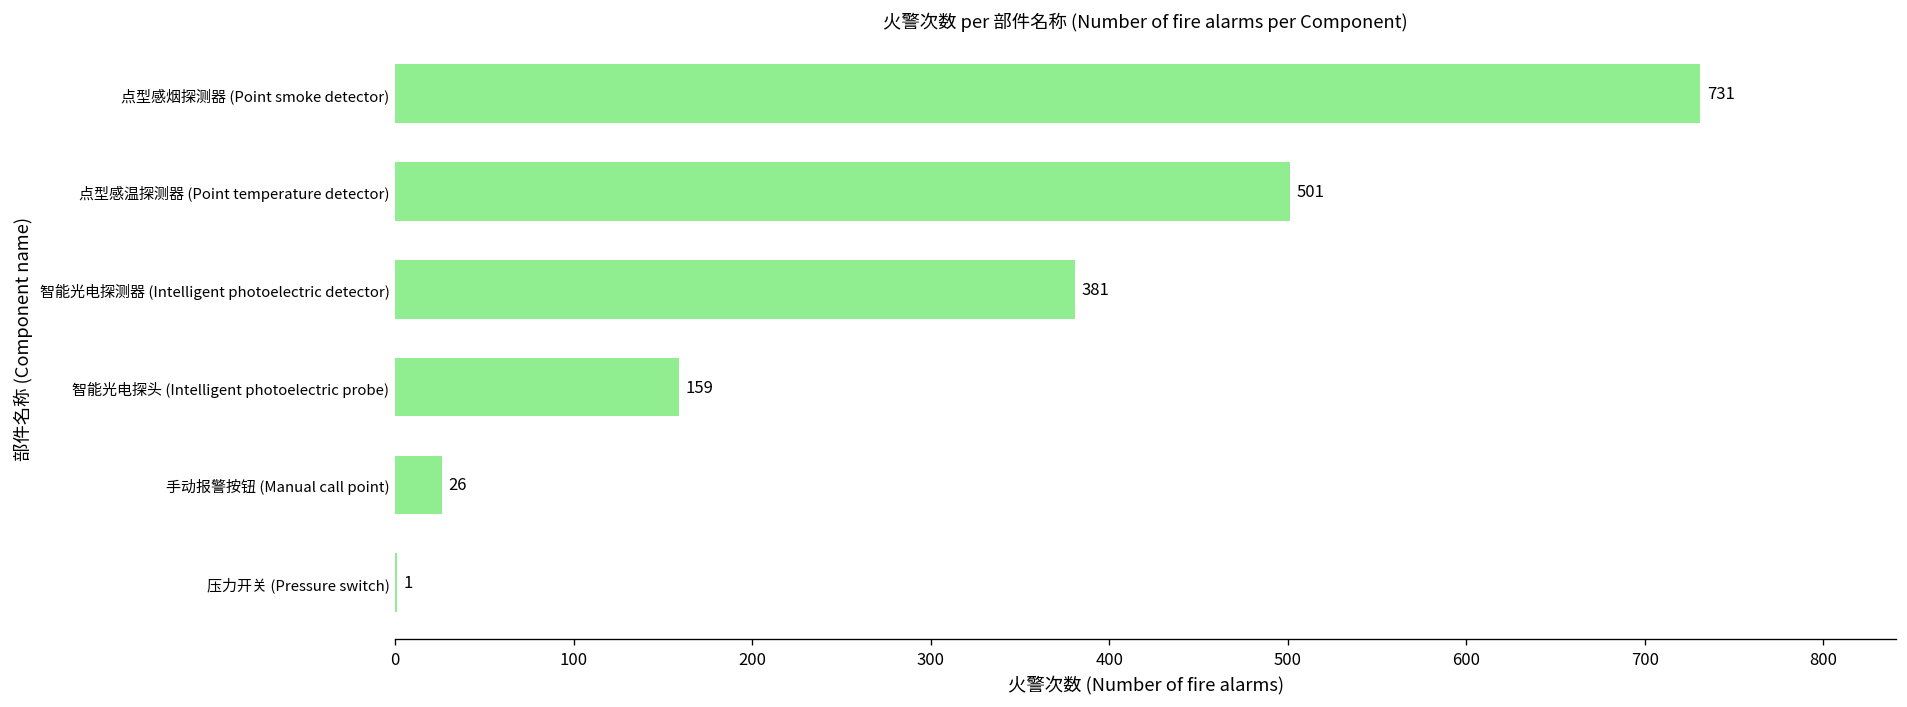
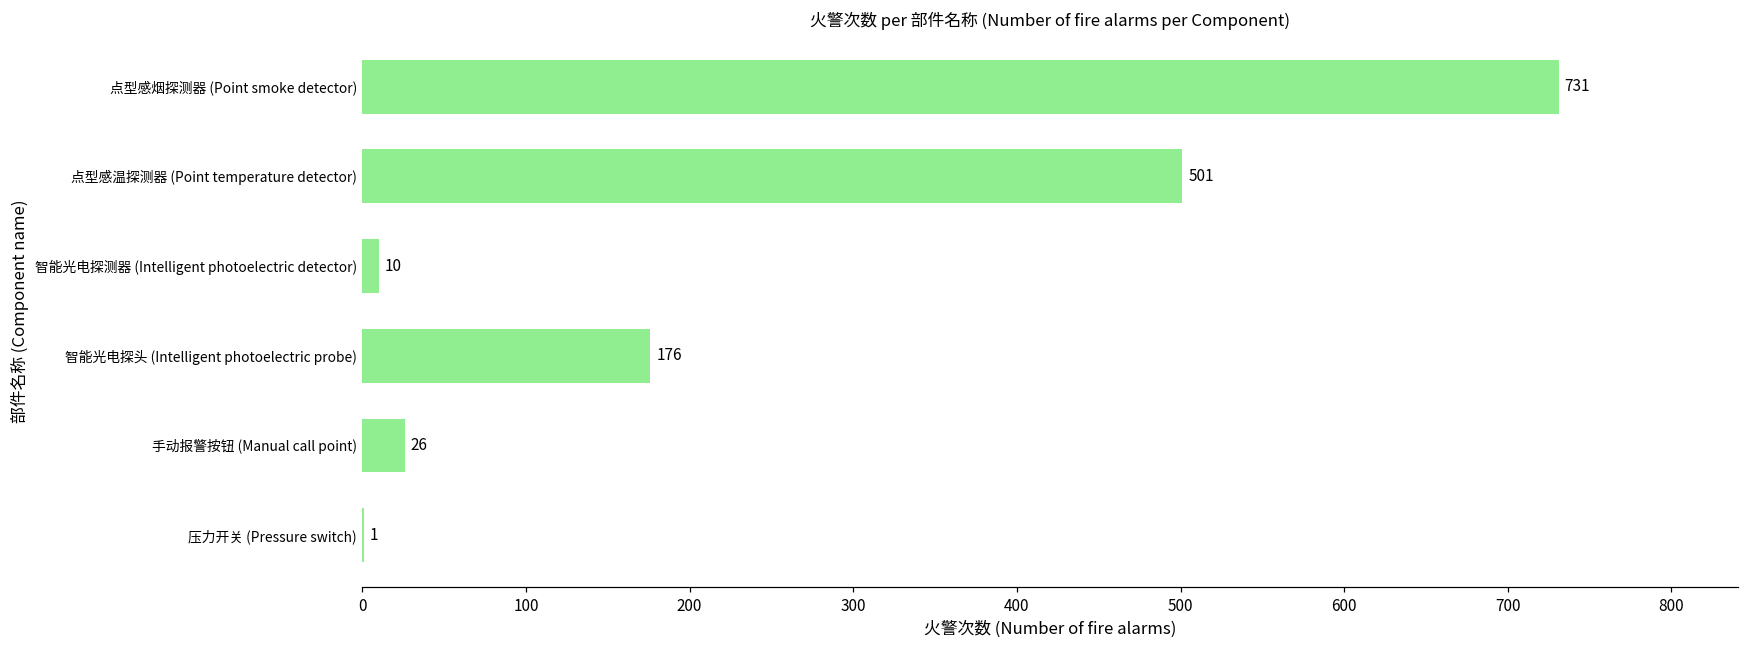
智能光电探测器 (Intelligent photoelectric detector): 381 -> 10
智能光电探头 (Intelligent photoelectric probe): 159 -> 176
